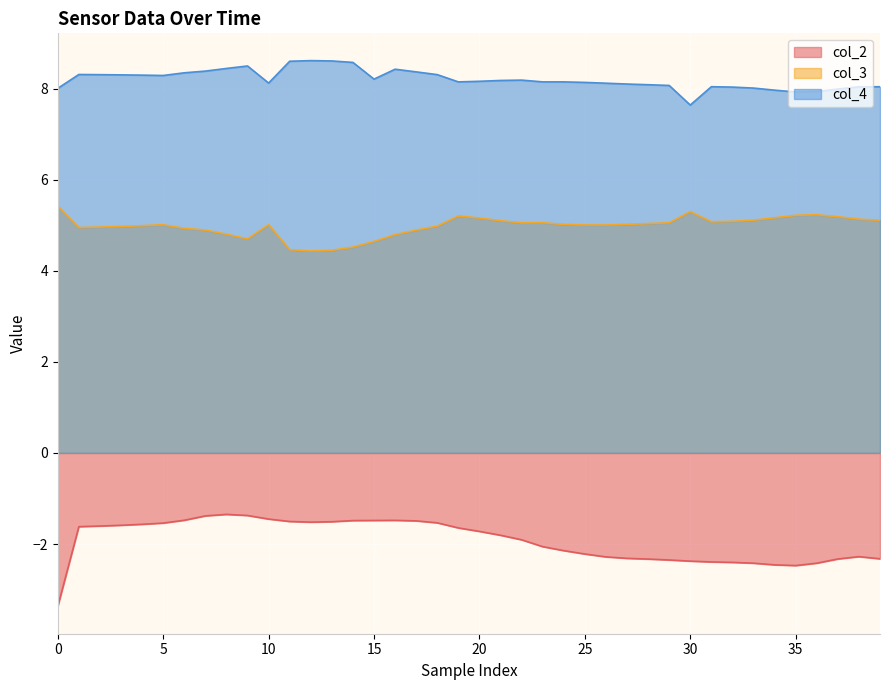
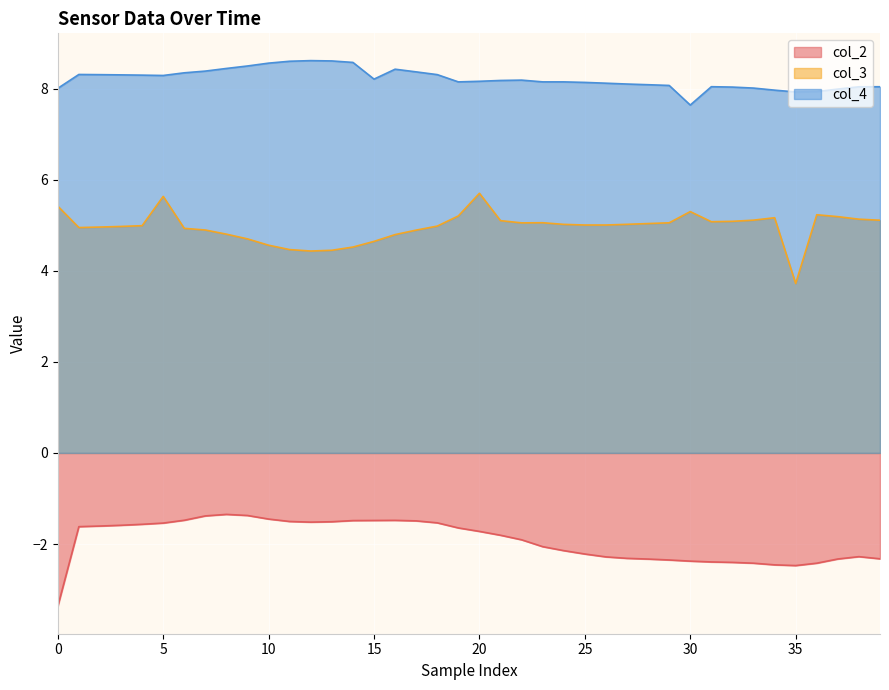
col_3, 5: 5.0 -> 5.6
col_3, 10: 5.0 -> 4.6
col_4, 10: 8.1 -> 8.6
col_3, 20: 5.2 -> 5.7
col_3, 35: 5.2 -> 3.7
